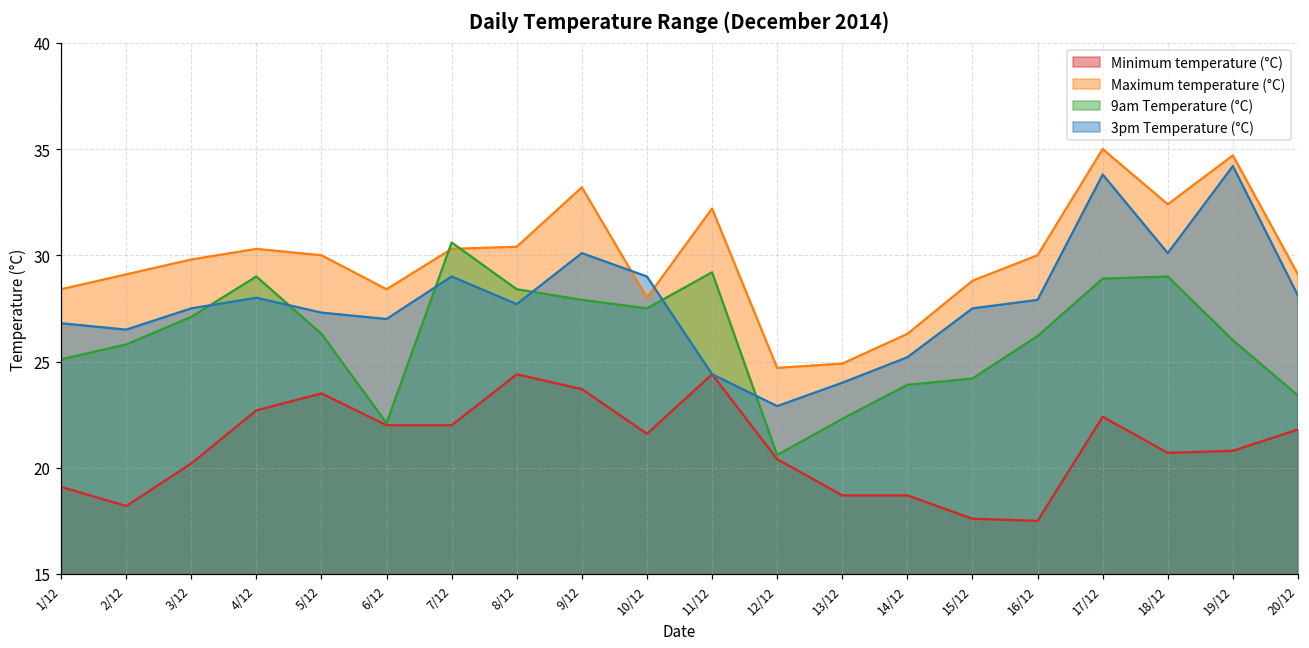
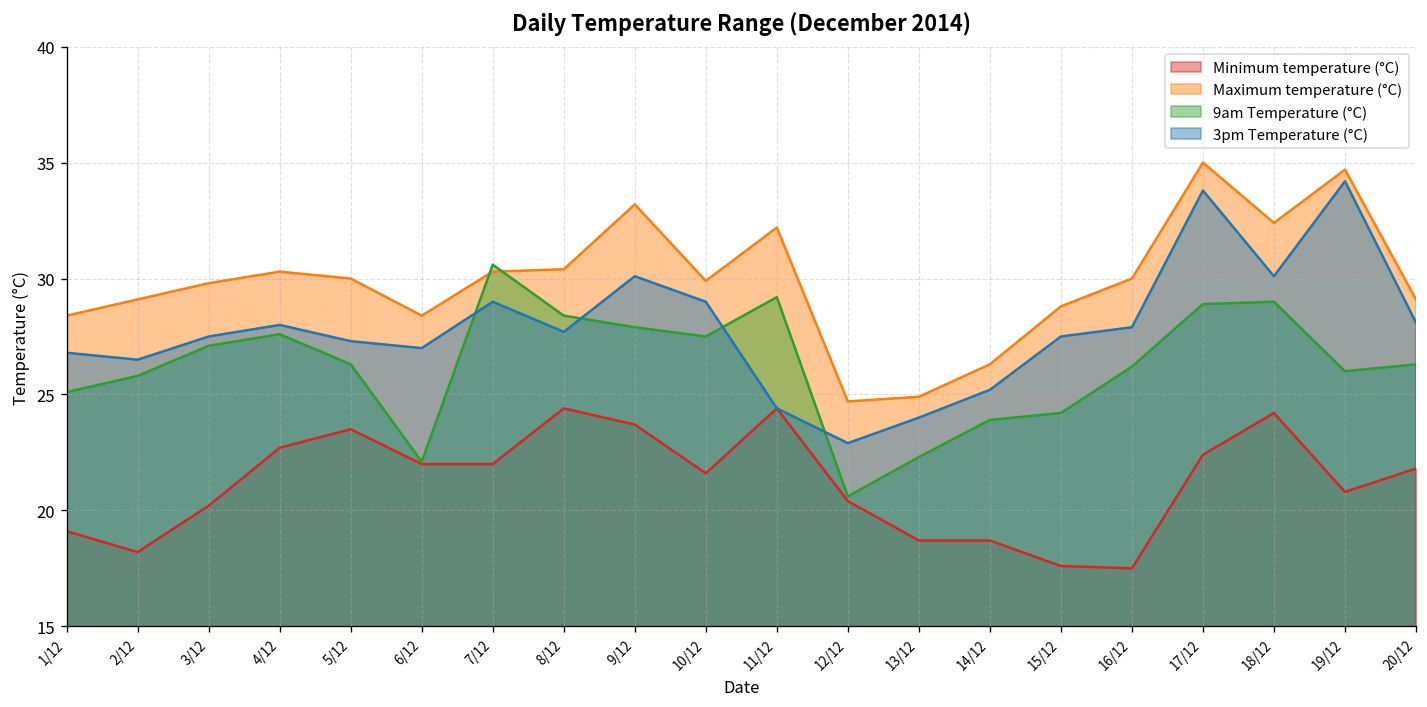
9am Temperature (°C), 4/12: 29.0 -> 27.6
Maximum temperature (°C), 10/12: 28.0 -> 29.9
Minimum temperature (°C), 18/12: 20.7 -> 24.2
9am Temperature (°C), 20/12: 23.4 -> 26.3
